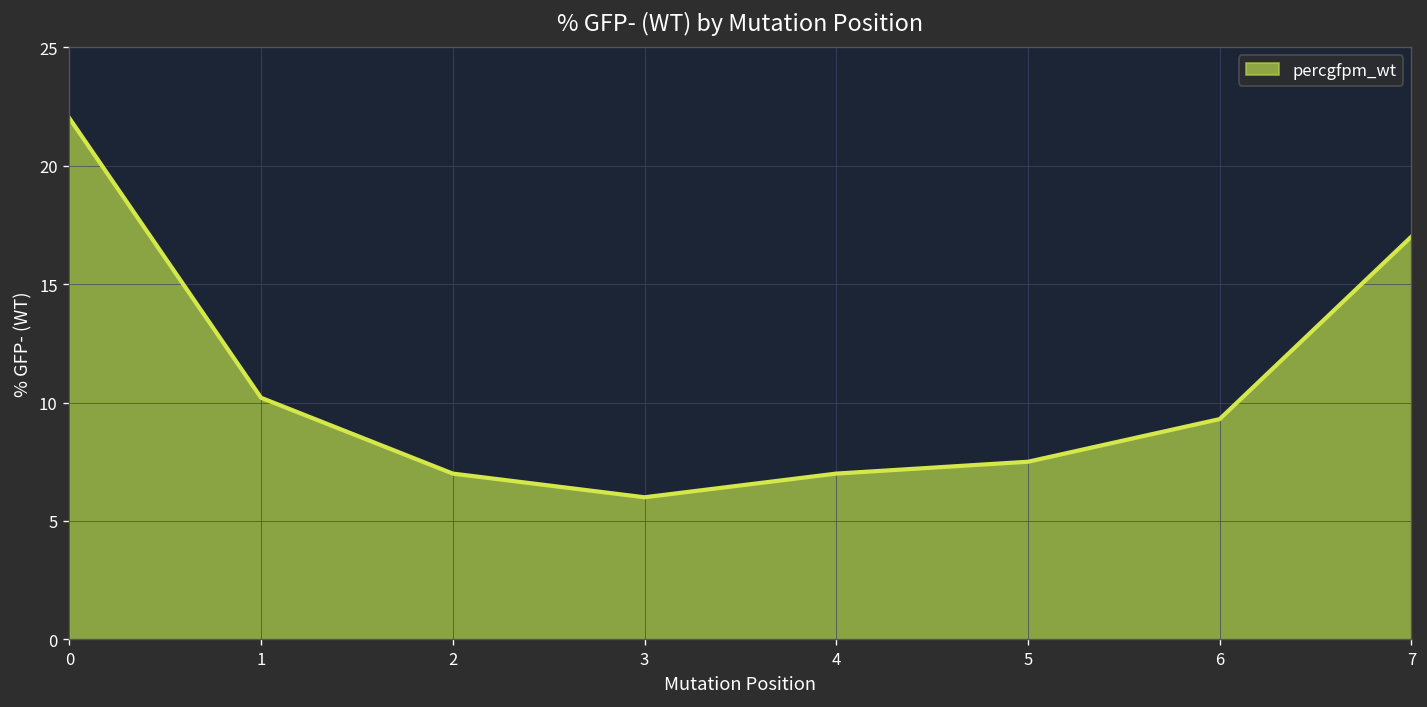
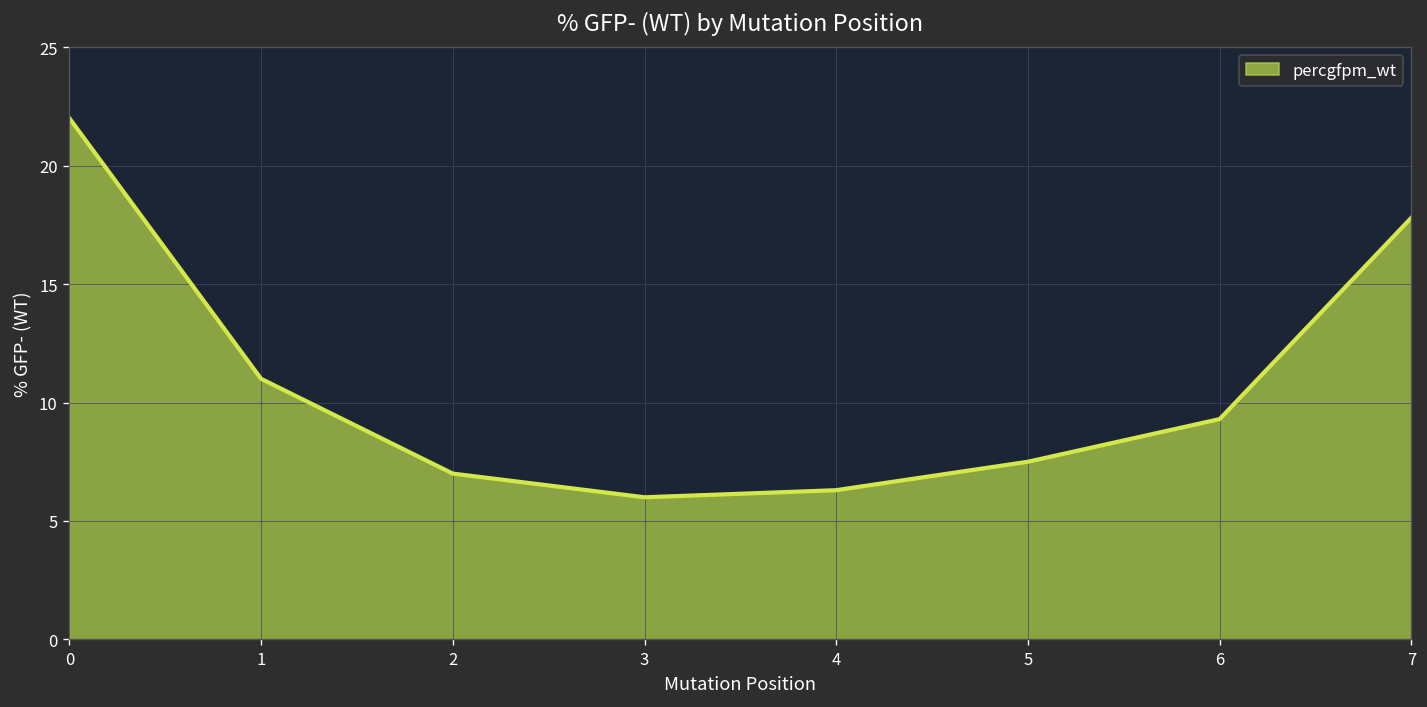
1: 10.2 -> 11.0
4: 7.0 -> 6.3
7: 17.0 -> 17.8
